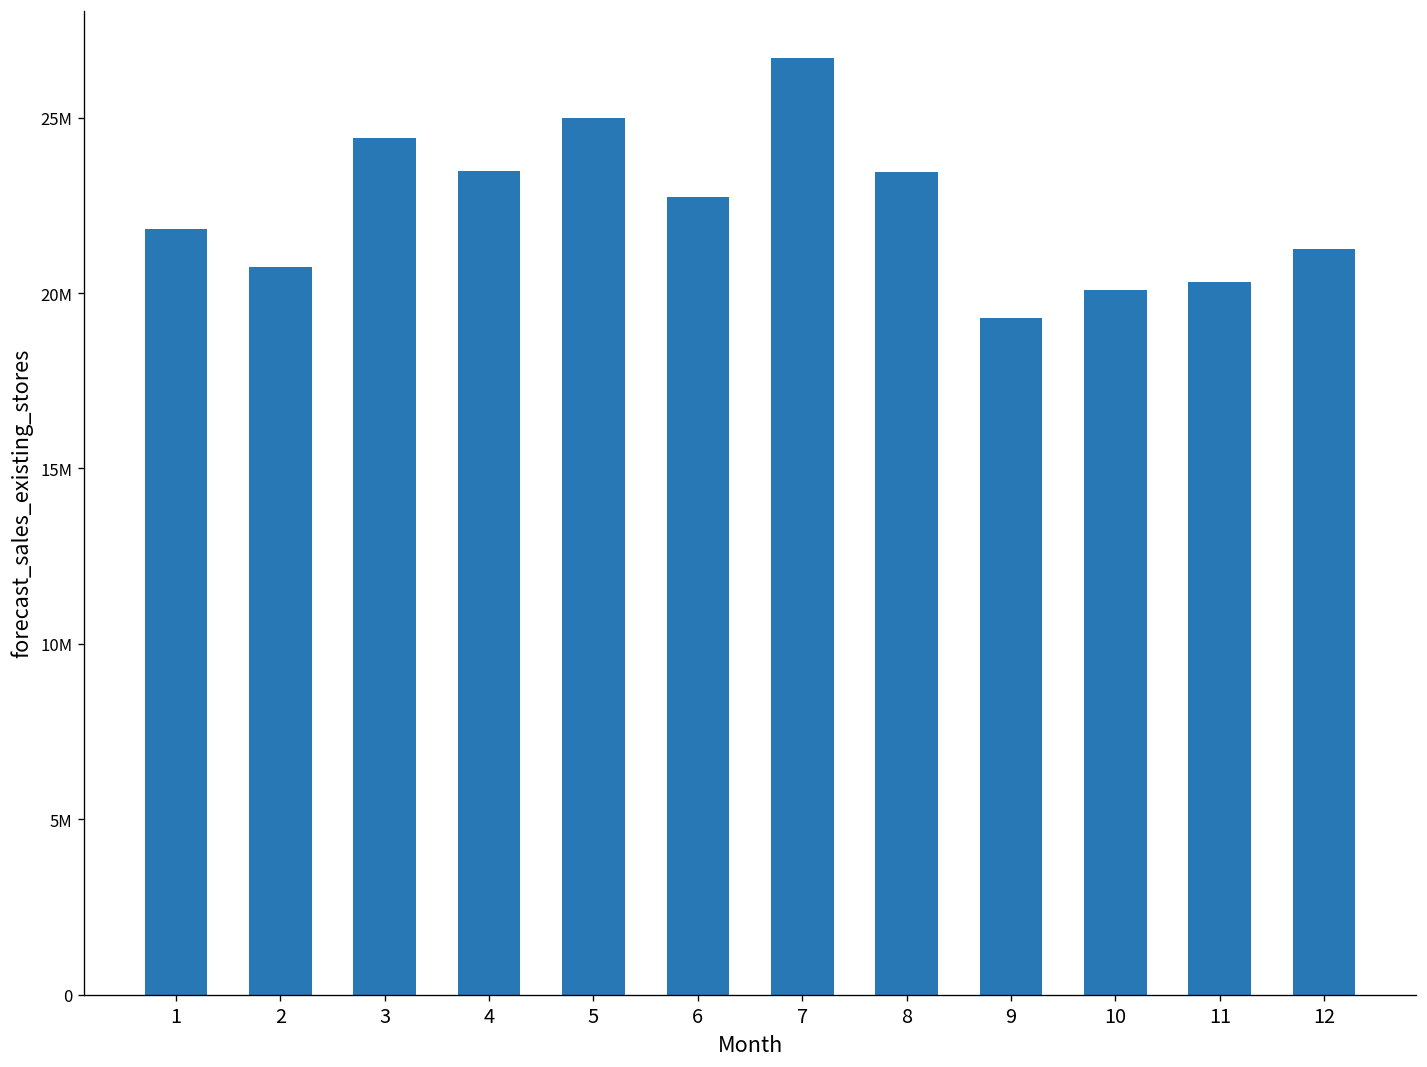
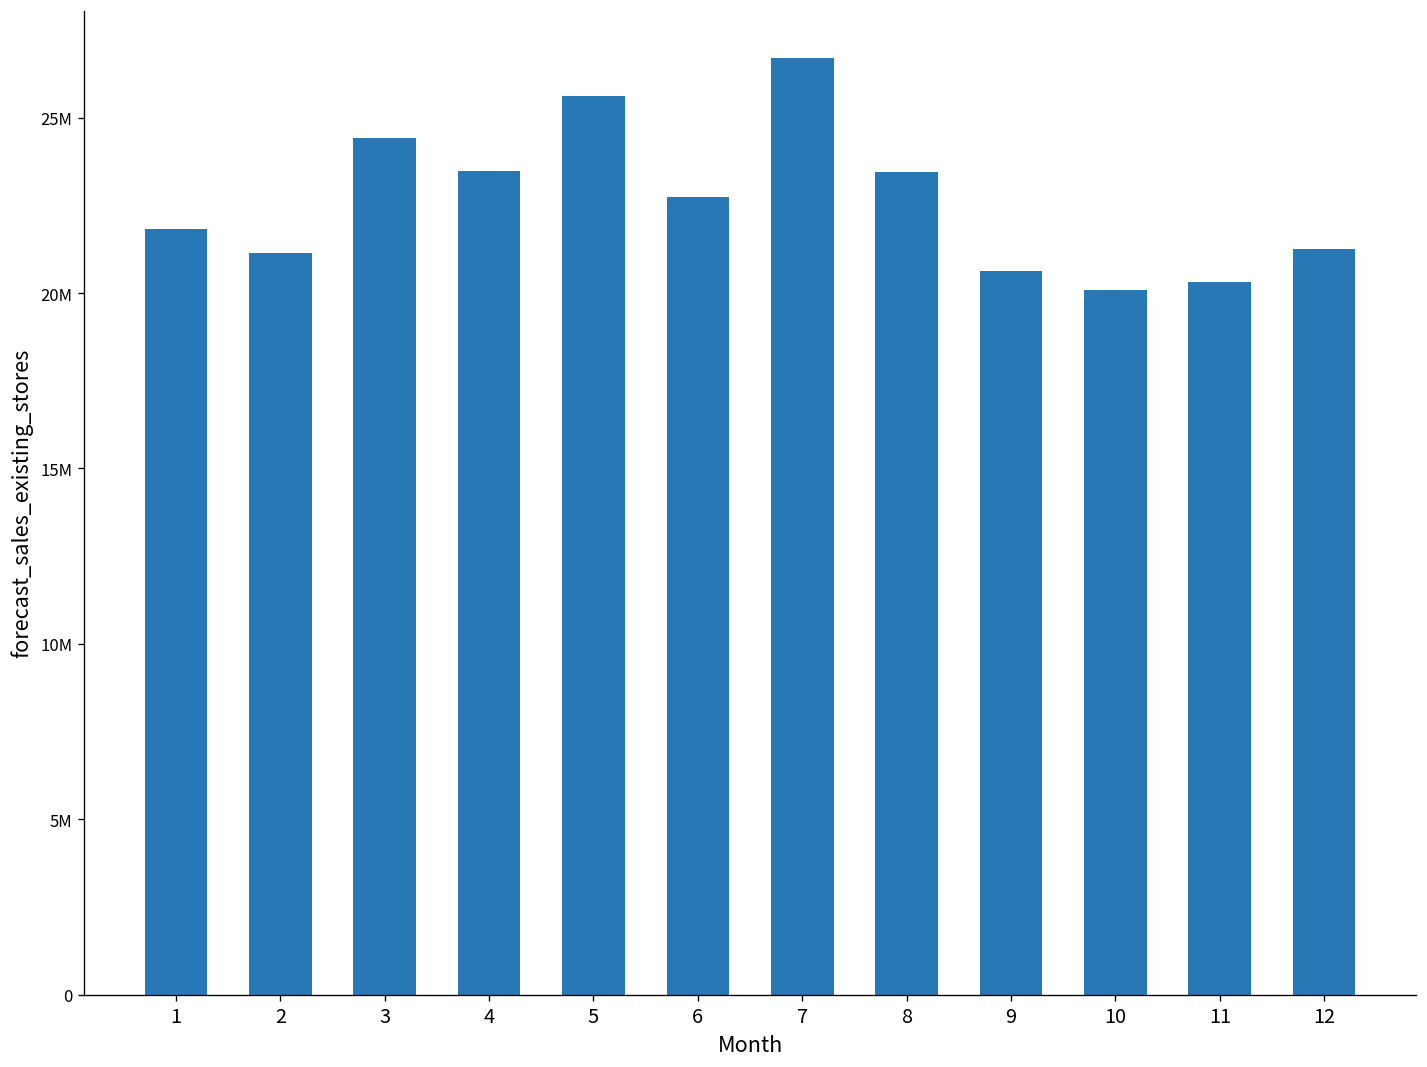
2: 20700000 -> 21100000
5: 25000000 -> 25600000
9: 19300000 -> 20600000
